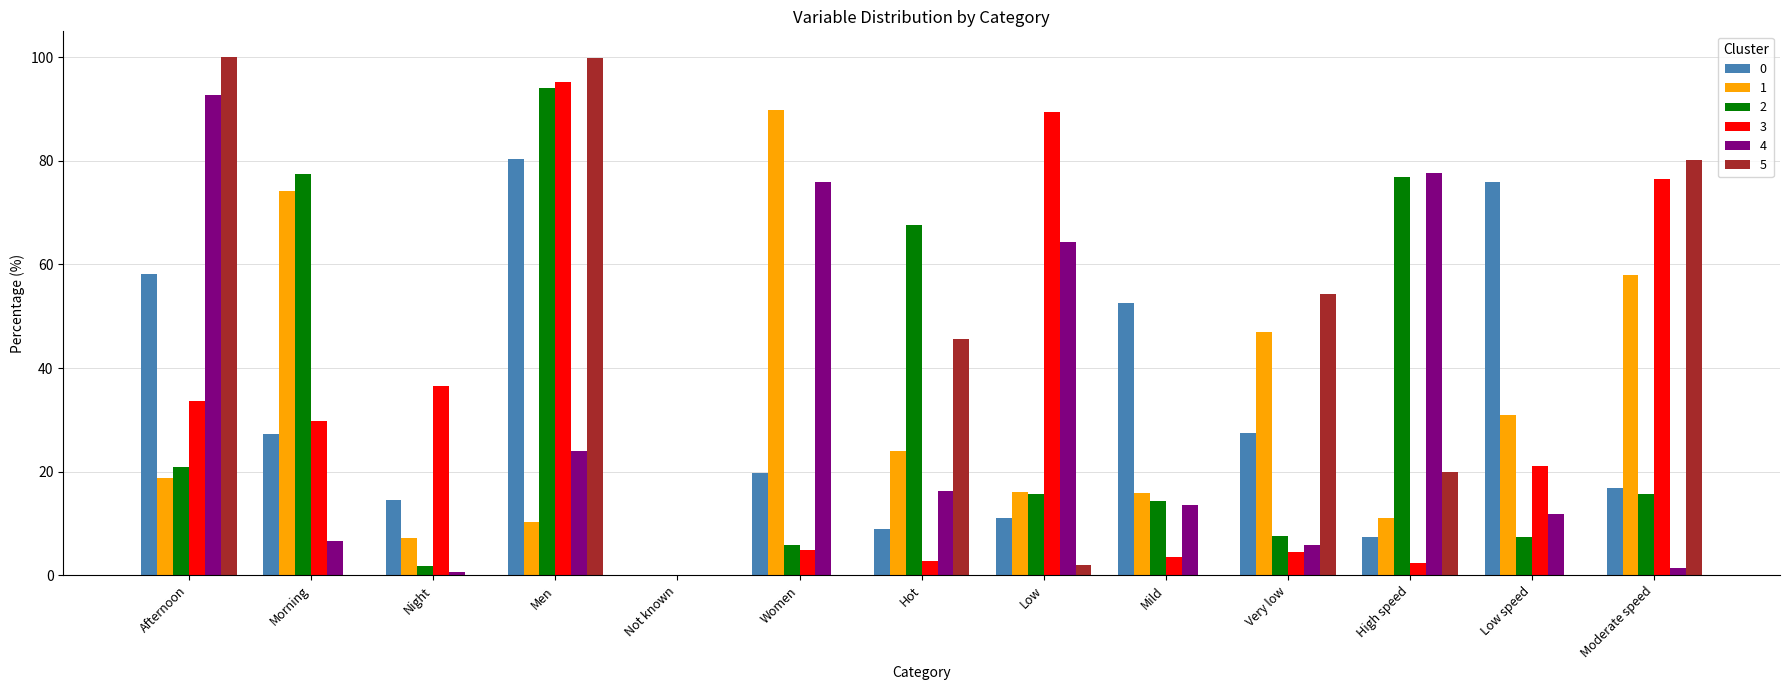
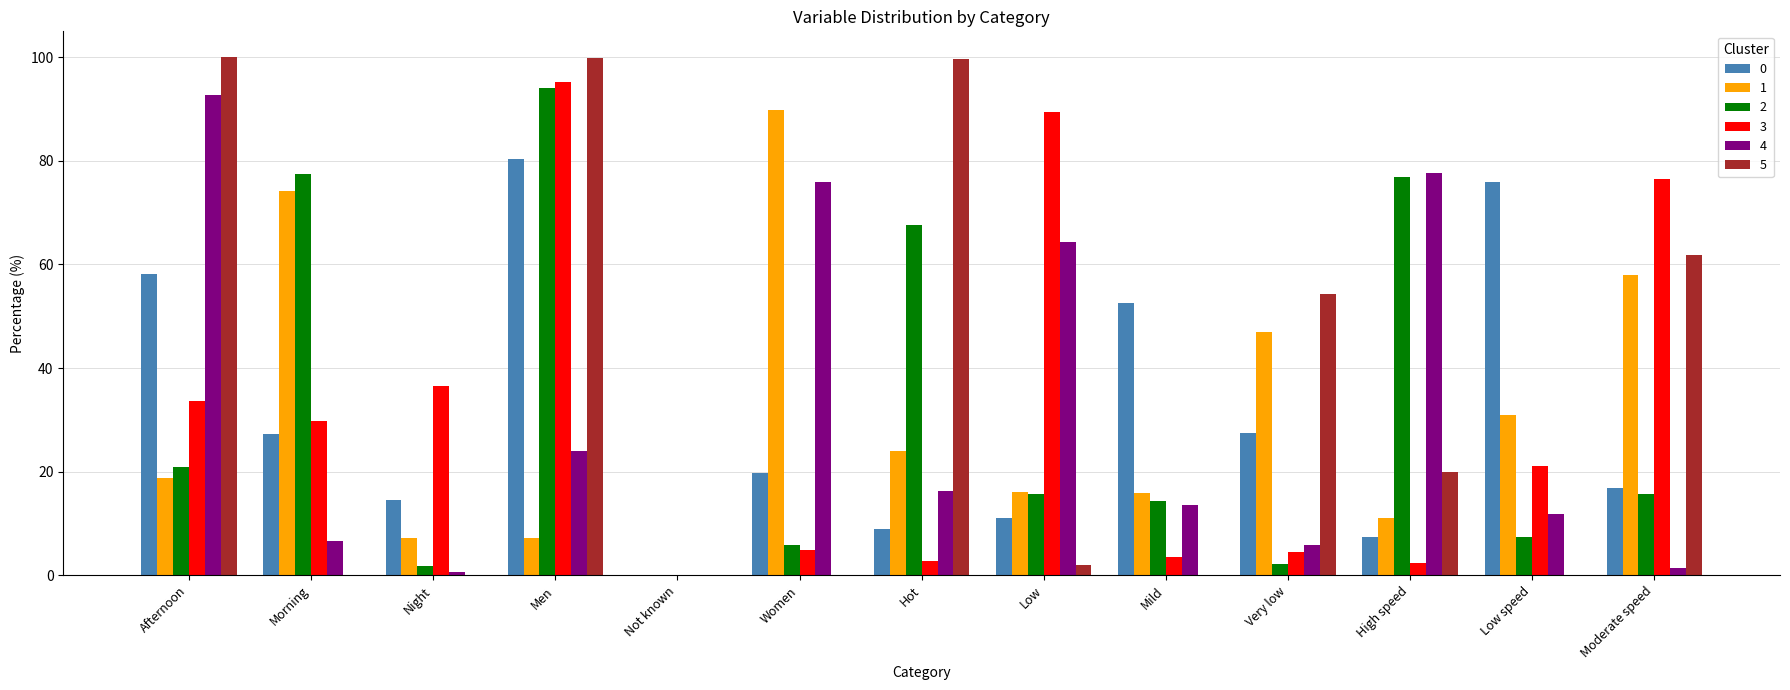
1, Men: 10 -> 7
5, Hot: 46 -> 100
2, Very low: 7 -> 2
5, Moderate speed: 80 -> 62
